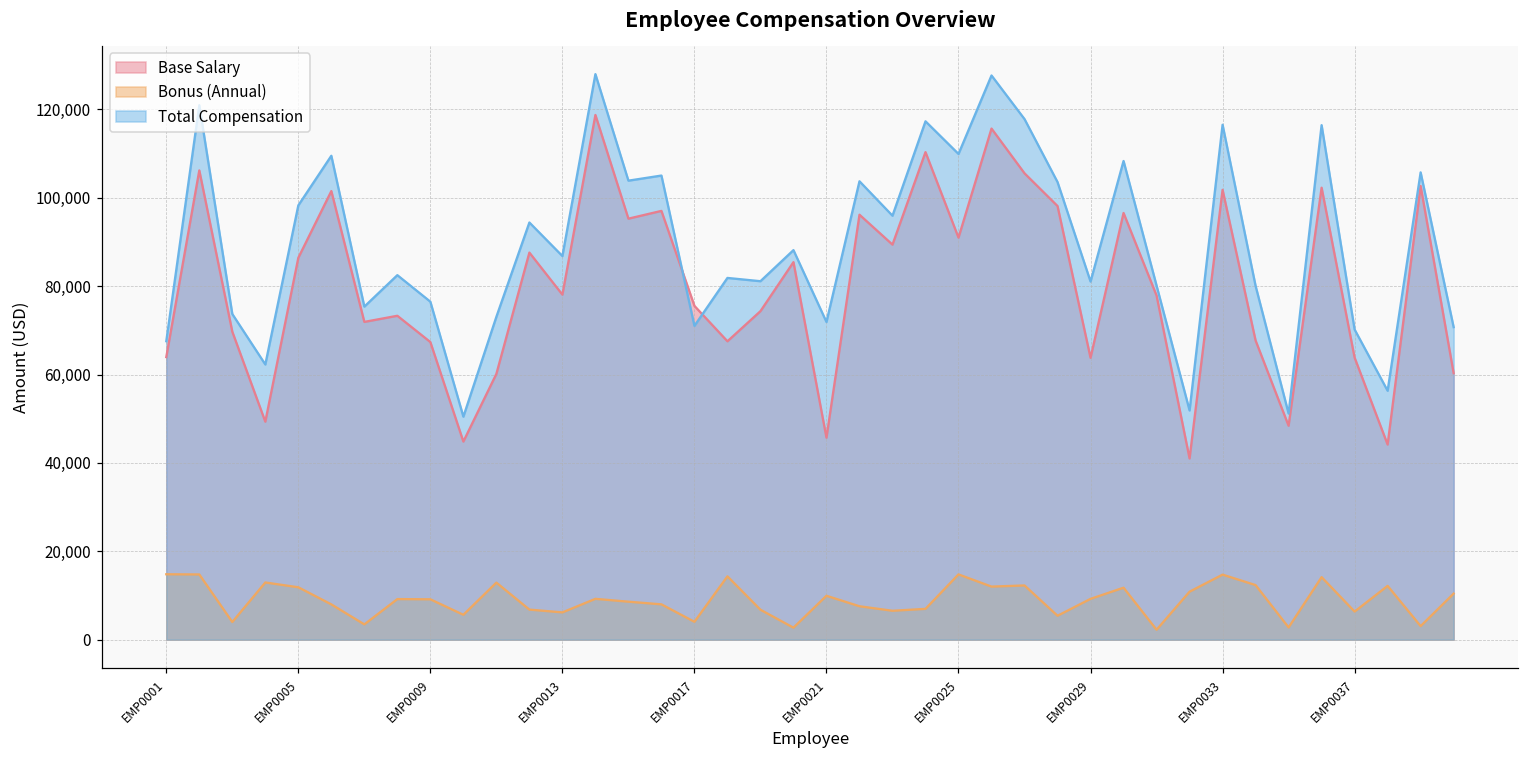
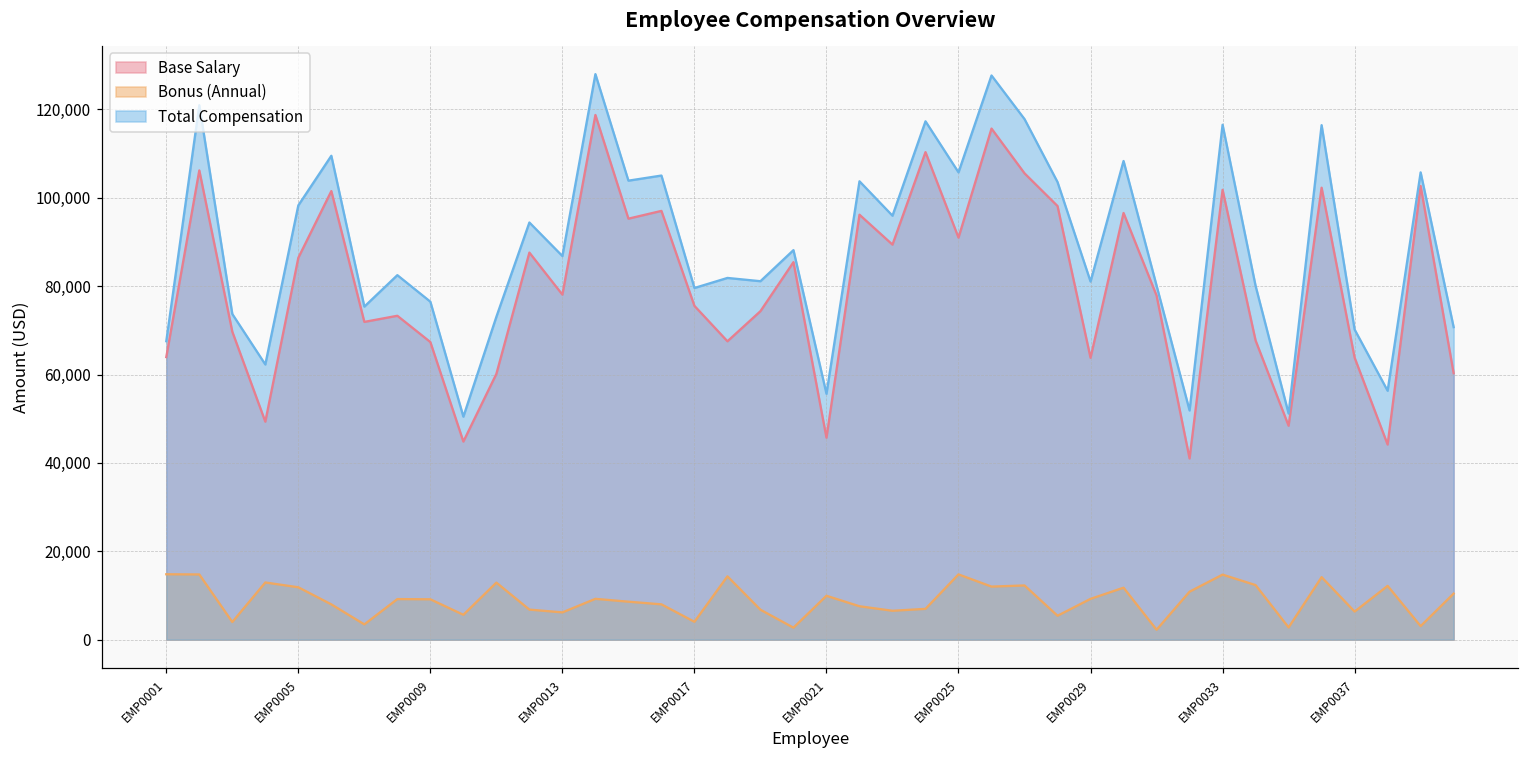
Total Compensation, EMP0017: 71,000 -> 80,000
Total Compensation, EMP0021: 72,000 -> 56,000
Total Compensation, EMP0025: 110,000 -> 106,000
